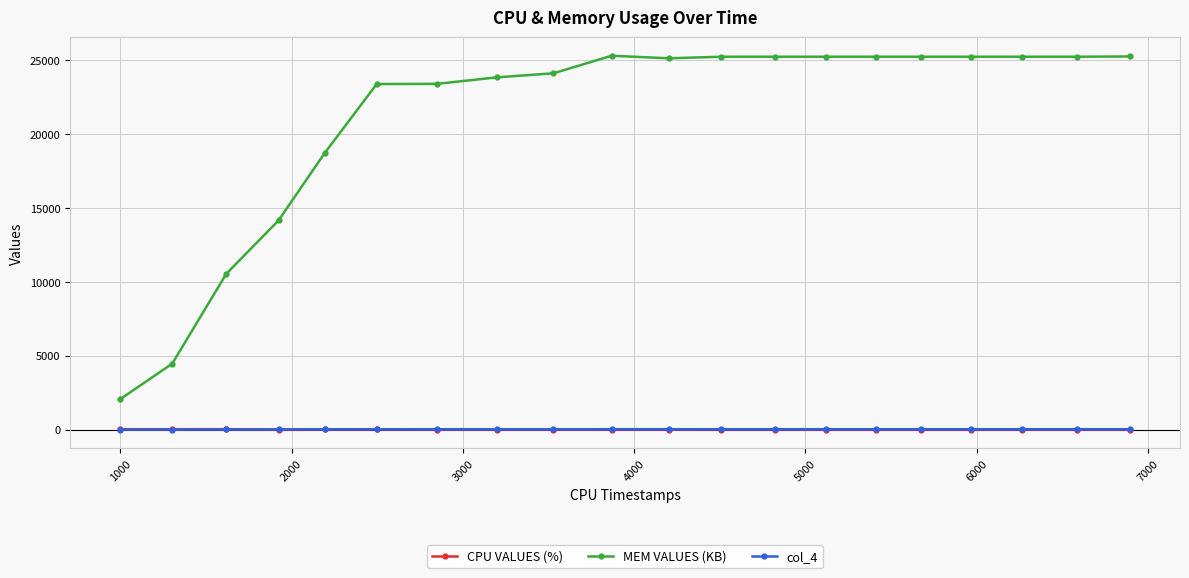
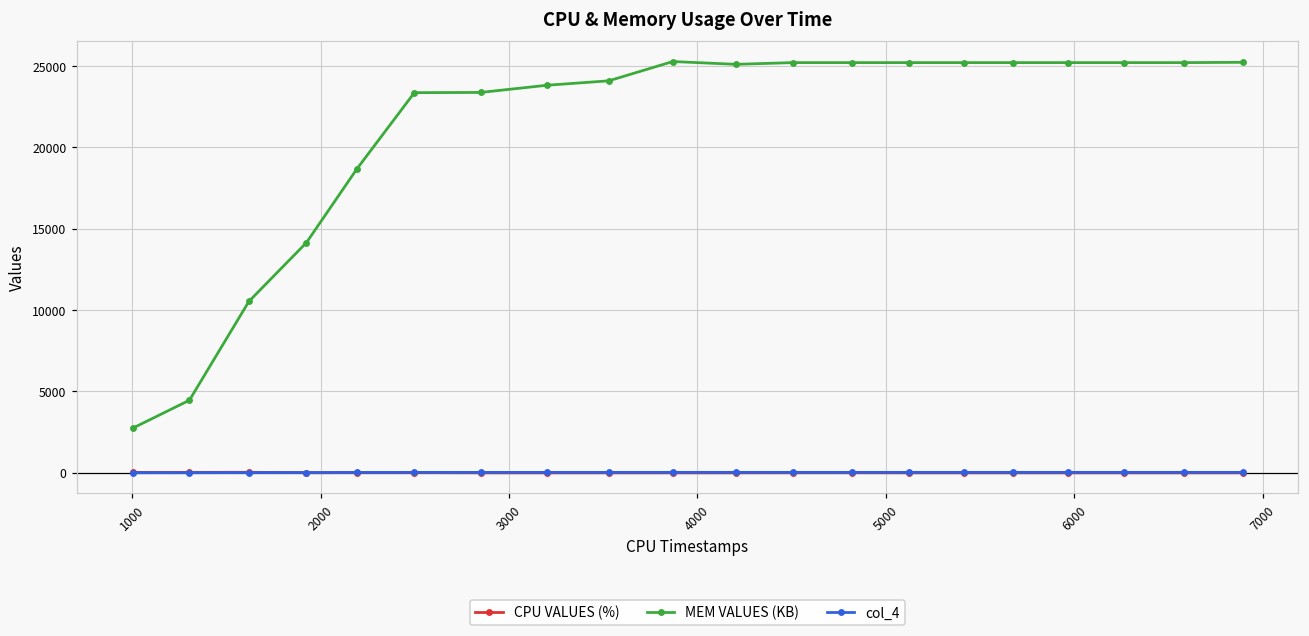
MEM VALUES (KB), 1000: 2100 -> 2700
